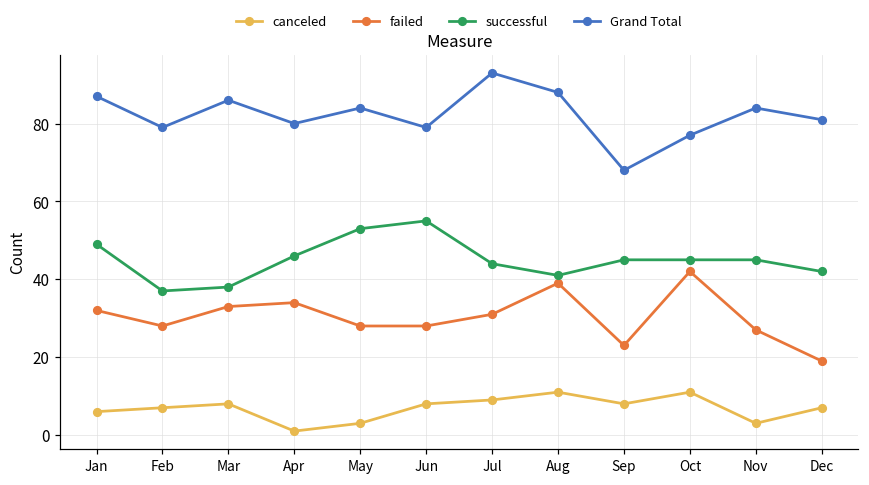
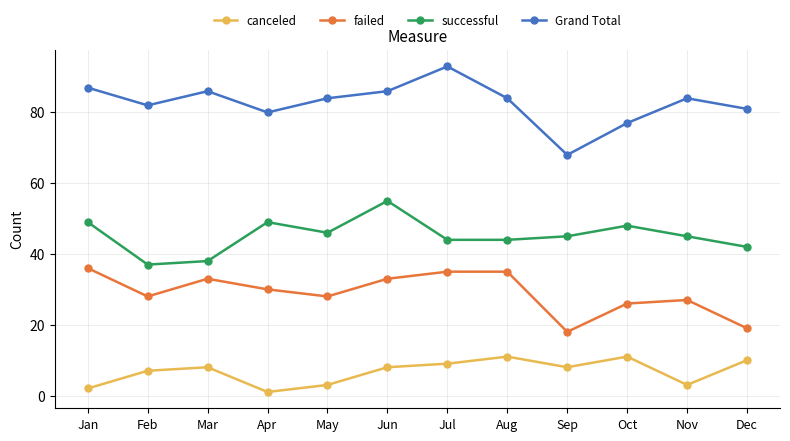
canceled, Jan: 6 -> 2
failed, Jan: 32 -> 36
Grand Total, Feb: 79 -> 82
failed, Apr: 34 -> 30
successful, Apr: 46 -> 49
successful, May: 53 -> 46
failed, Jun: 28 -> 33
Grand Total, Jun: 79 -> 86
failed, Jul: 31 -> 35
failed, Aug: 39 -> 35
successful, Aug: 41 -> 44
Grand Total, Aug: 88 -> 84
failed, Sep: 23 -> 18
failed, Oct: 42 -> 26
successful, Oct: 45 -> 48
canceled, Dec: 7 -> 10
